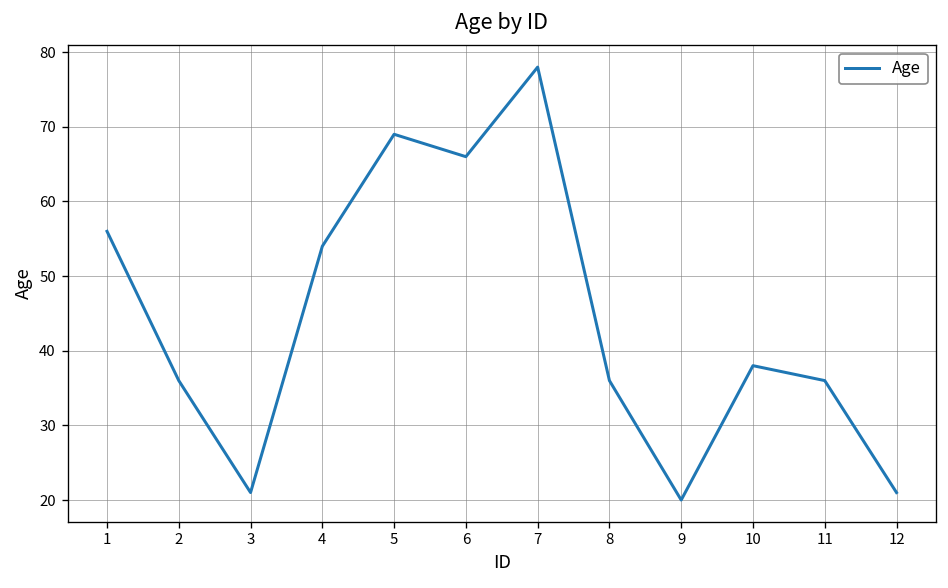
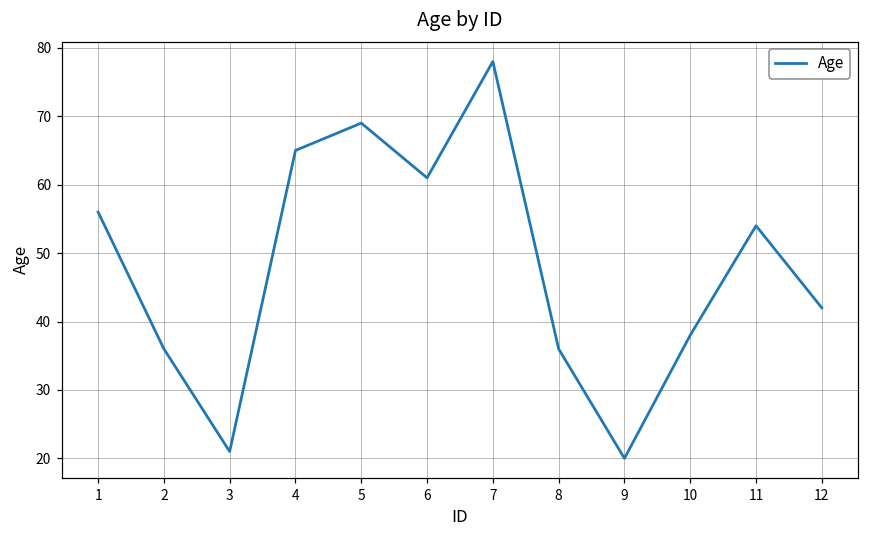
4: 54 -> 65
6: 66 -> 61
11: 36 -> 54
12: 21 -> 42
